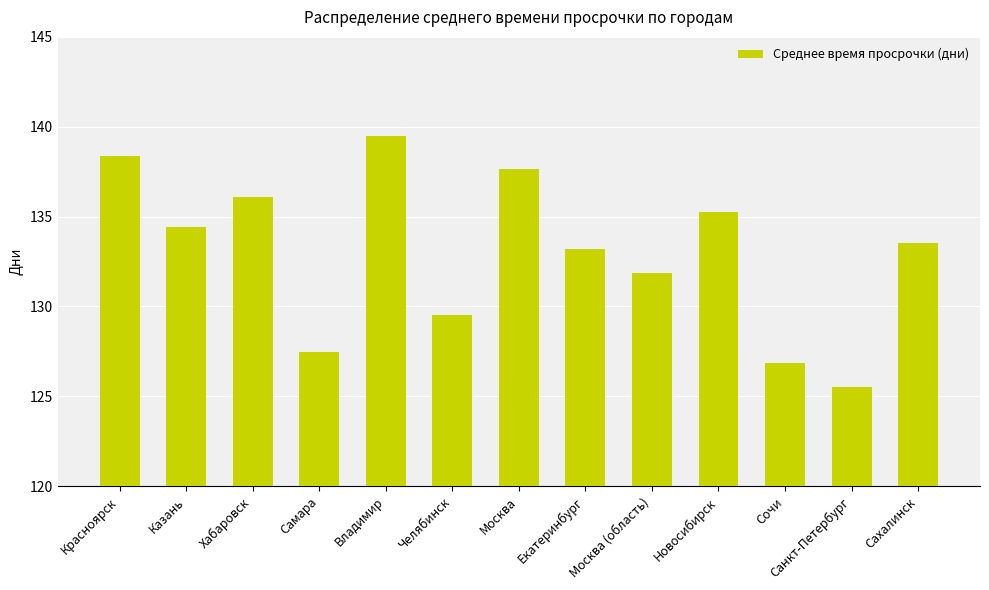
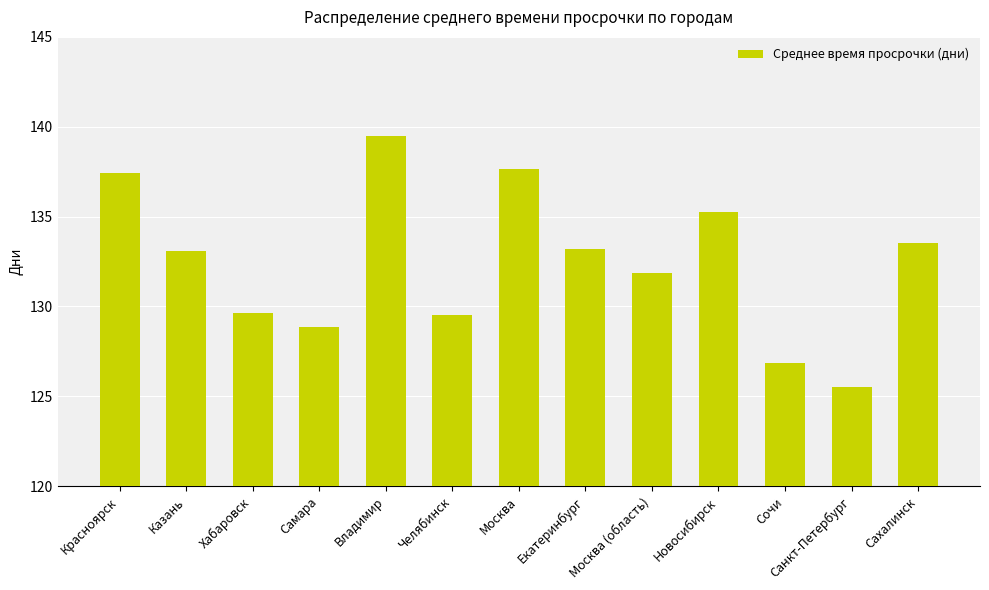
Красноярск: 138.4 -> 137.4
Казань: 134.4 -> 133.1
Хабаровск: 136.1 -> 129.7
Самара: 127.5 -> 128.9
